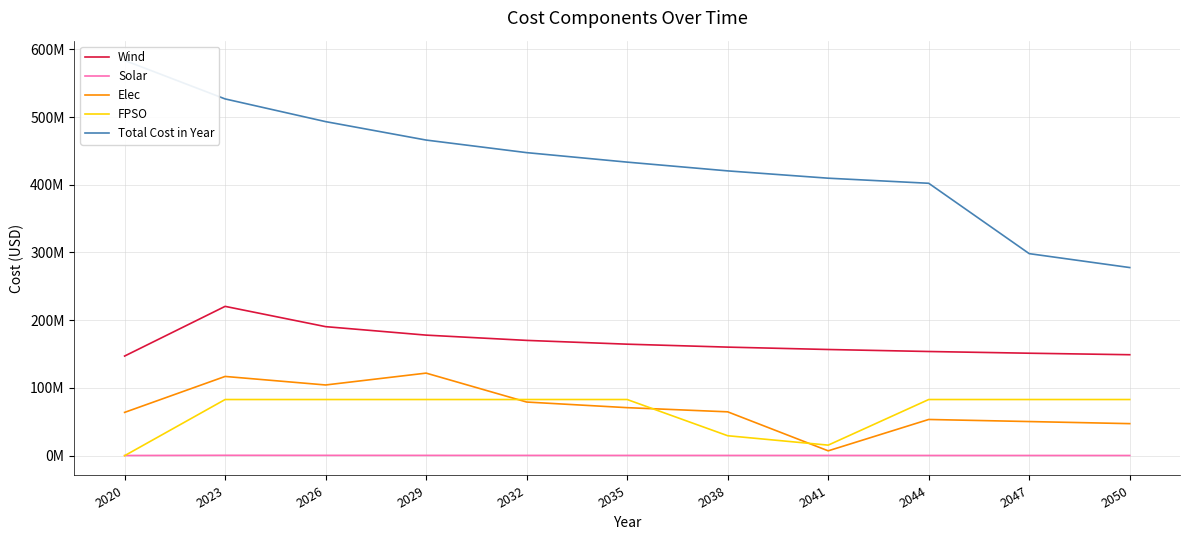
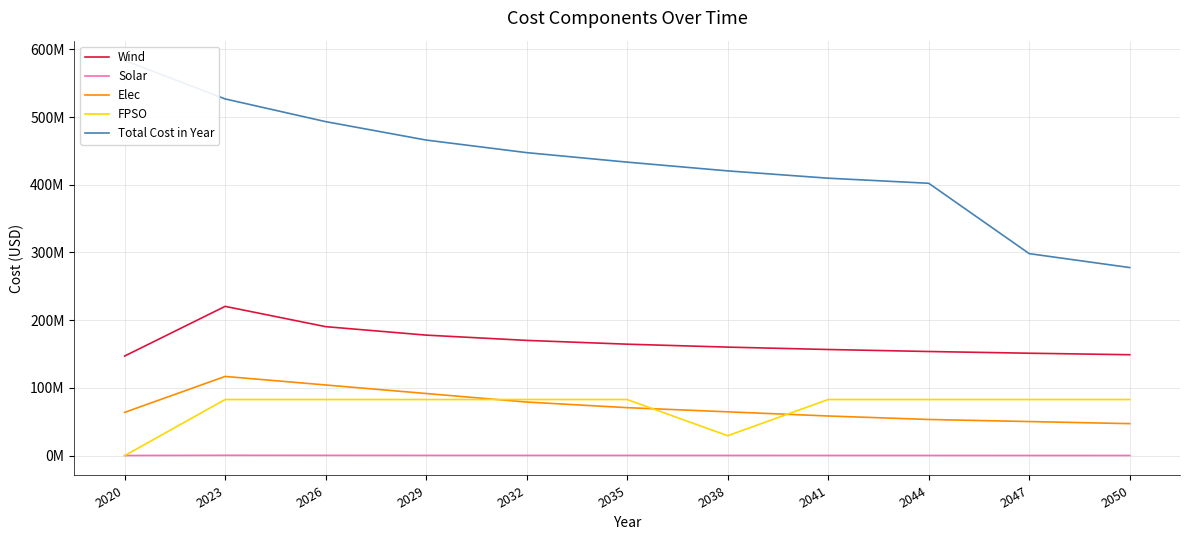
Elec, 2029: 120000000 -> 90000000
Elec, 2041: 10000000 -> 60000000
FPSO, 2041: 20000000 -> 80000000
